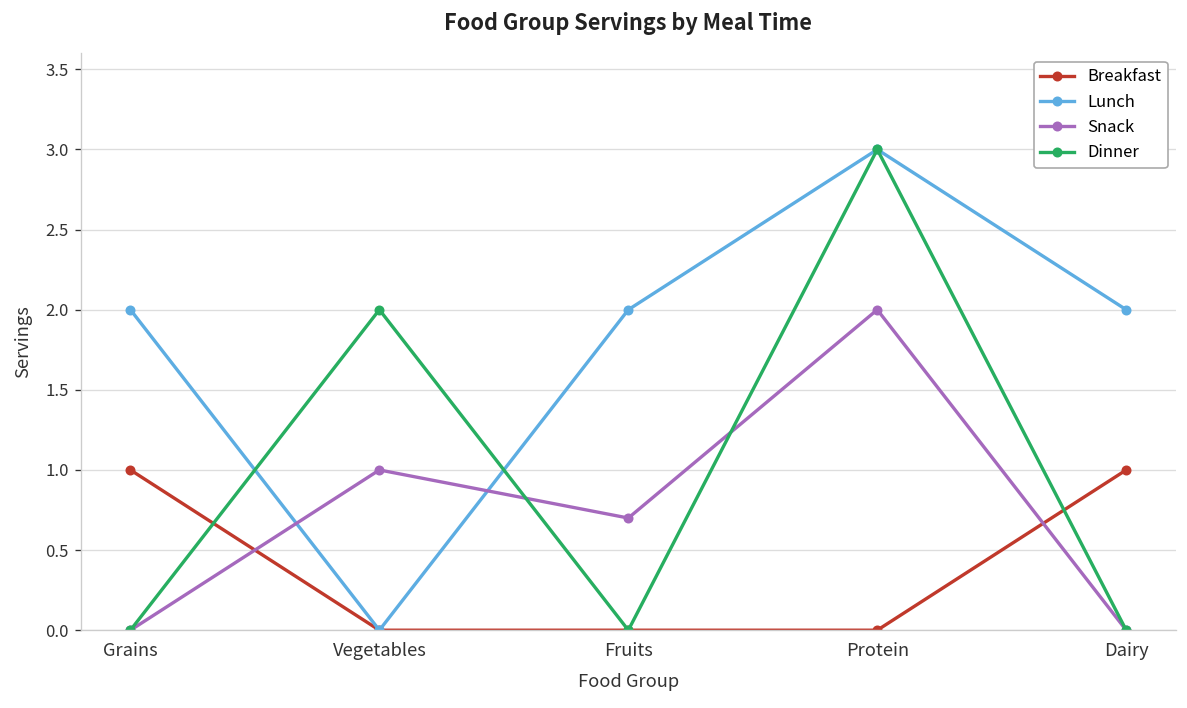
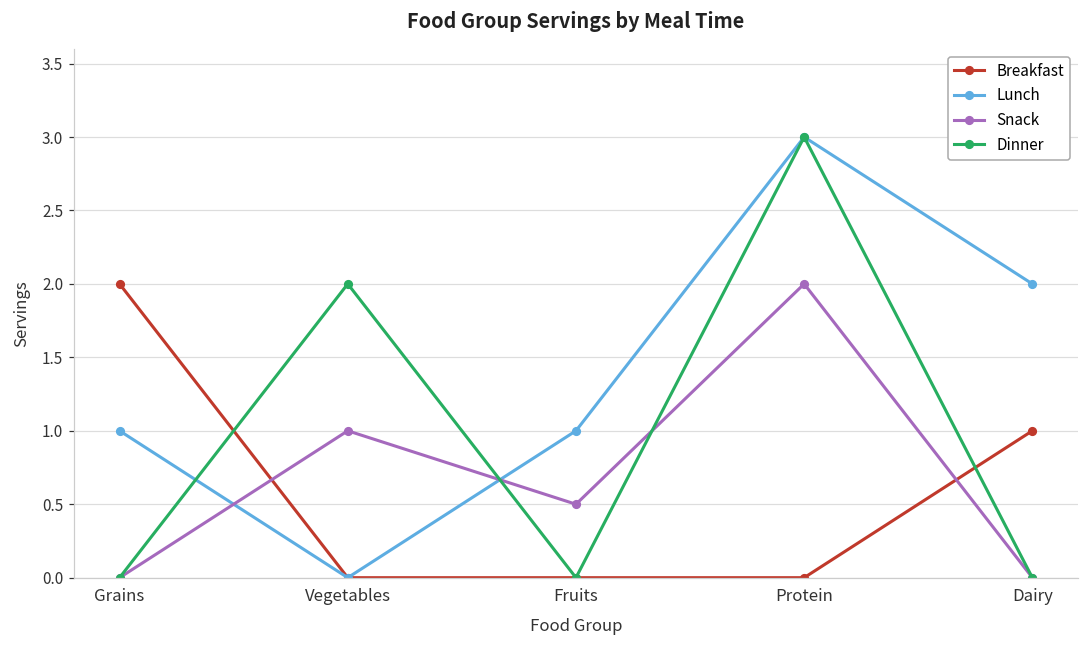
Breakfast, Grains: 1 -> 2
Lunch, Grains: 2 -> 1
Lunch, Fruits: 2 -> 1
Snack, Fruits: 0.7 -> 0.5
